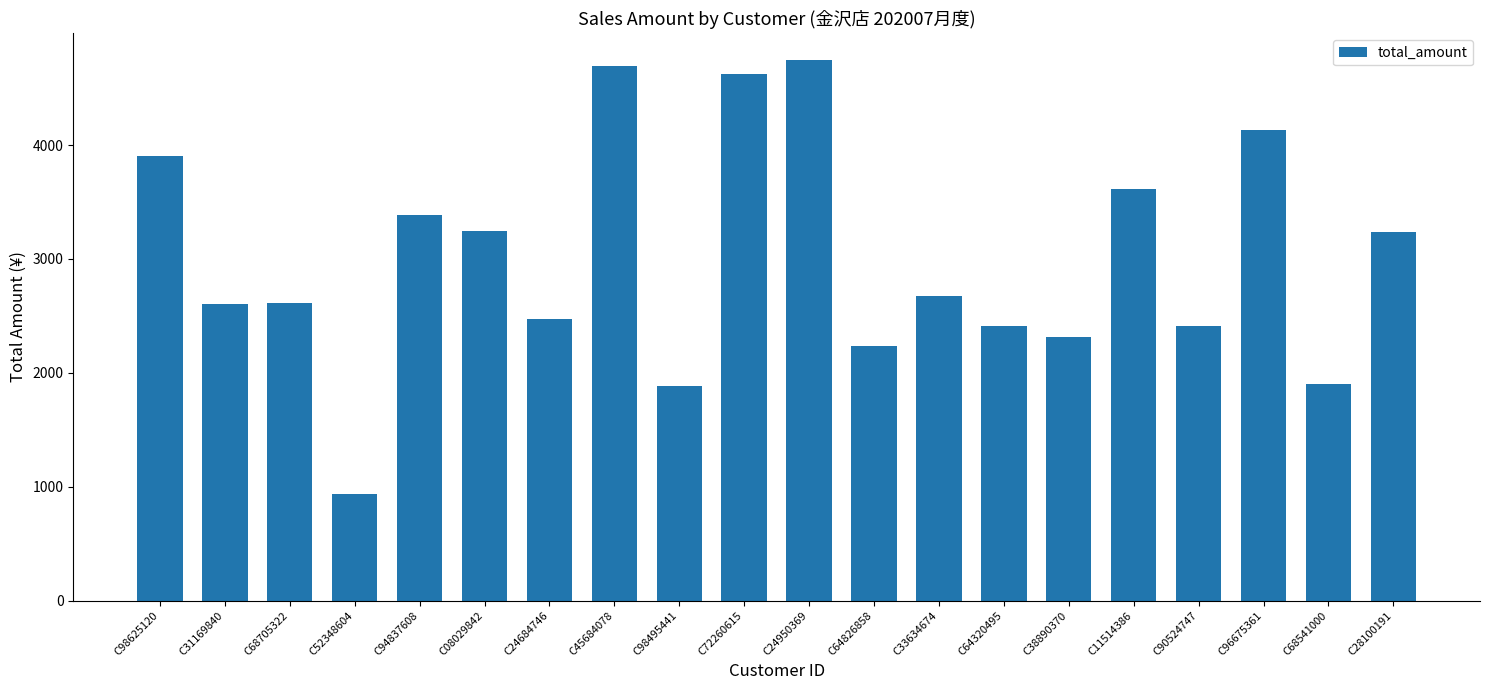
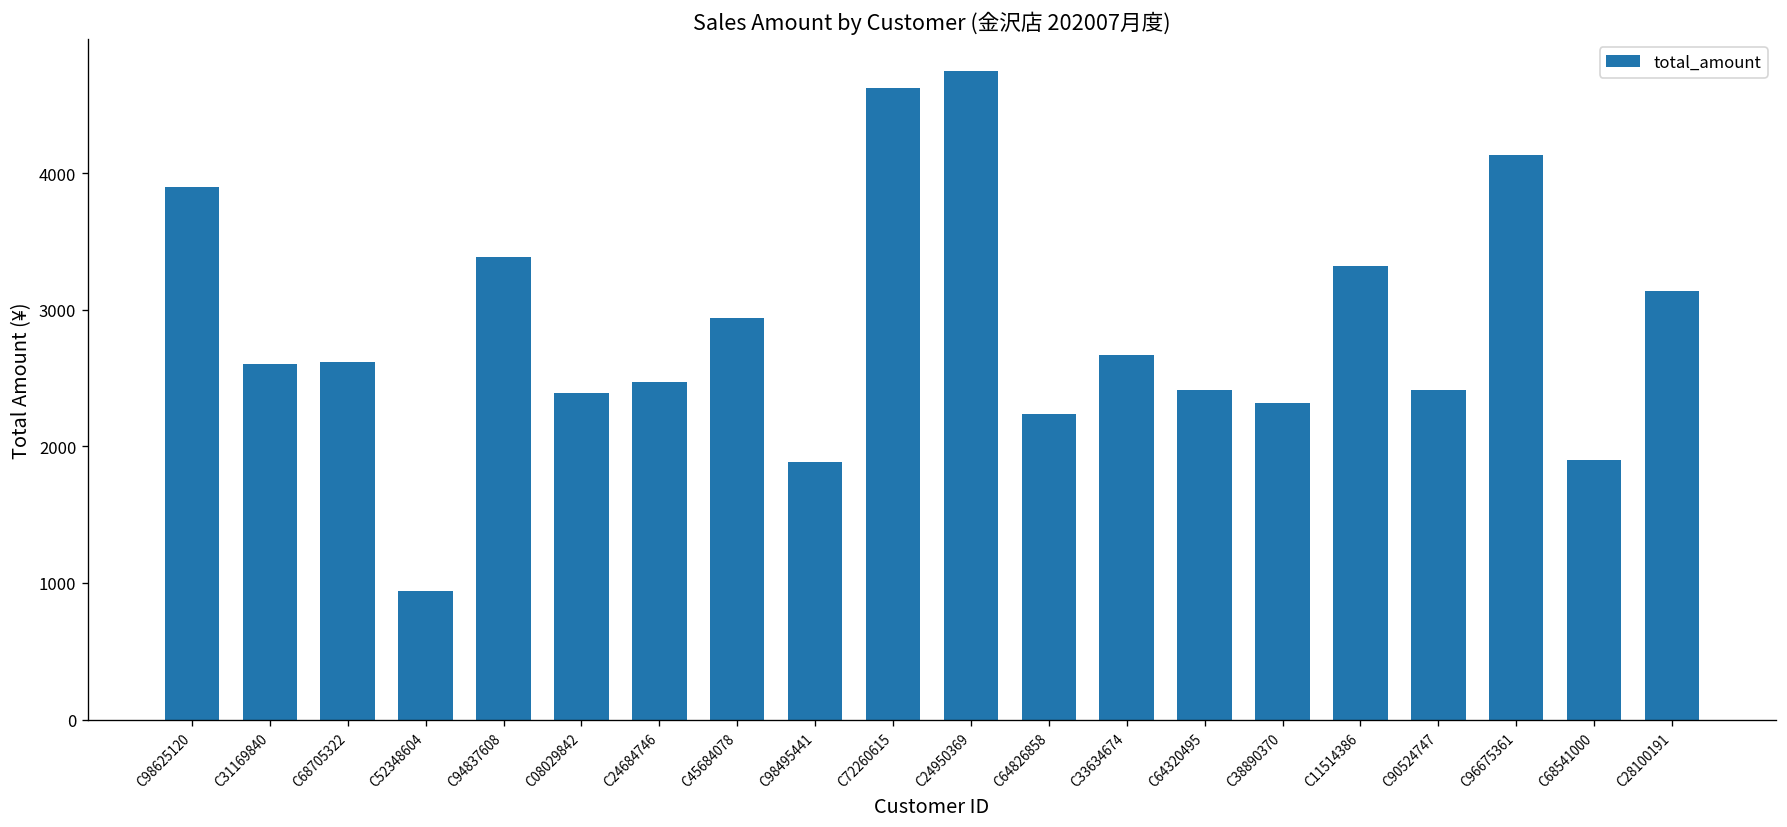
C08029842: 3240 -> 2390
C45684078: 4690 -> 2940
C11514386: 3610 -> 3320
C28100191: 3230 -> 3130
